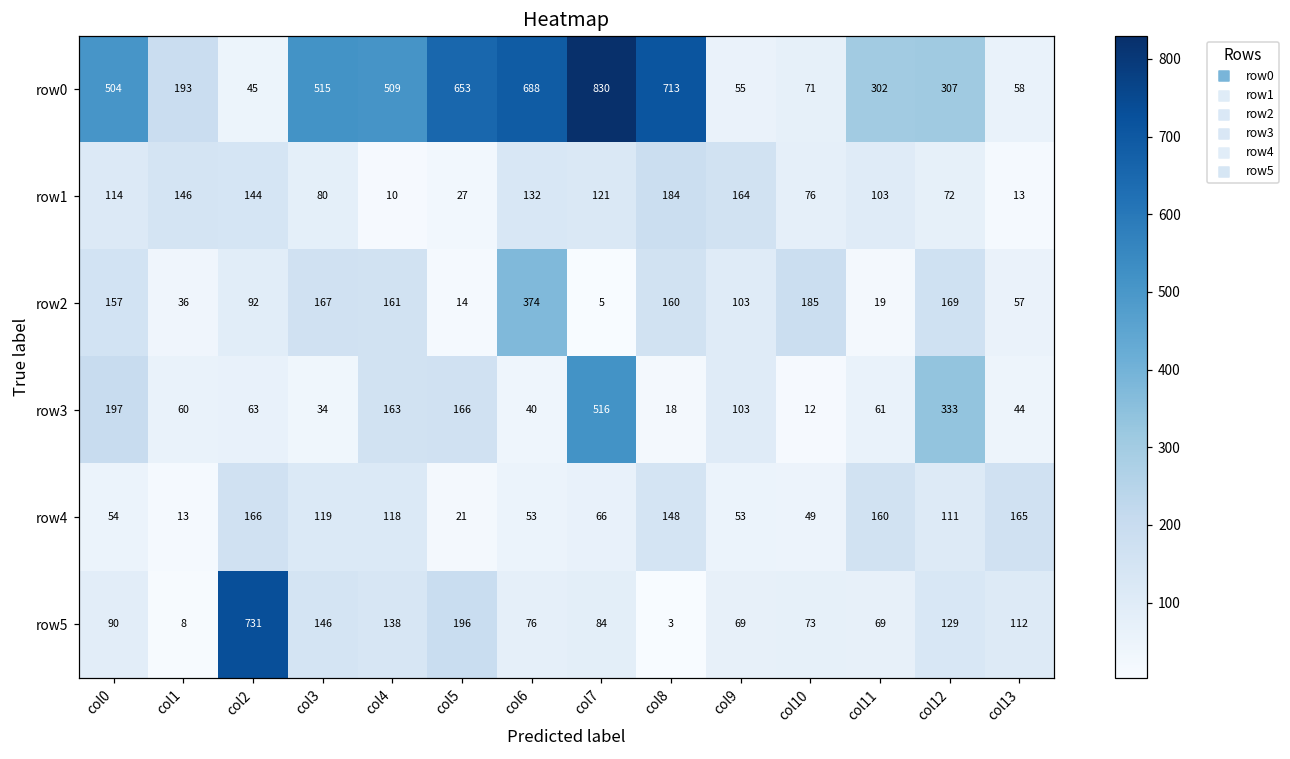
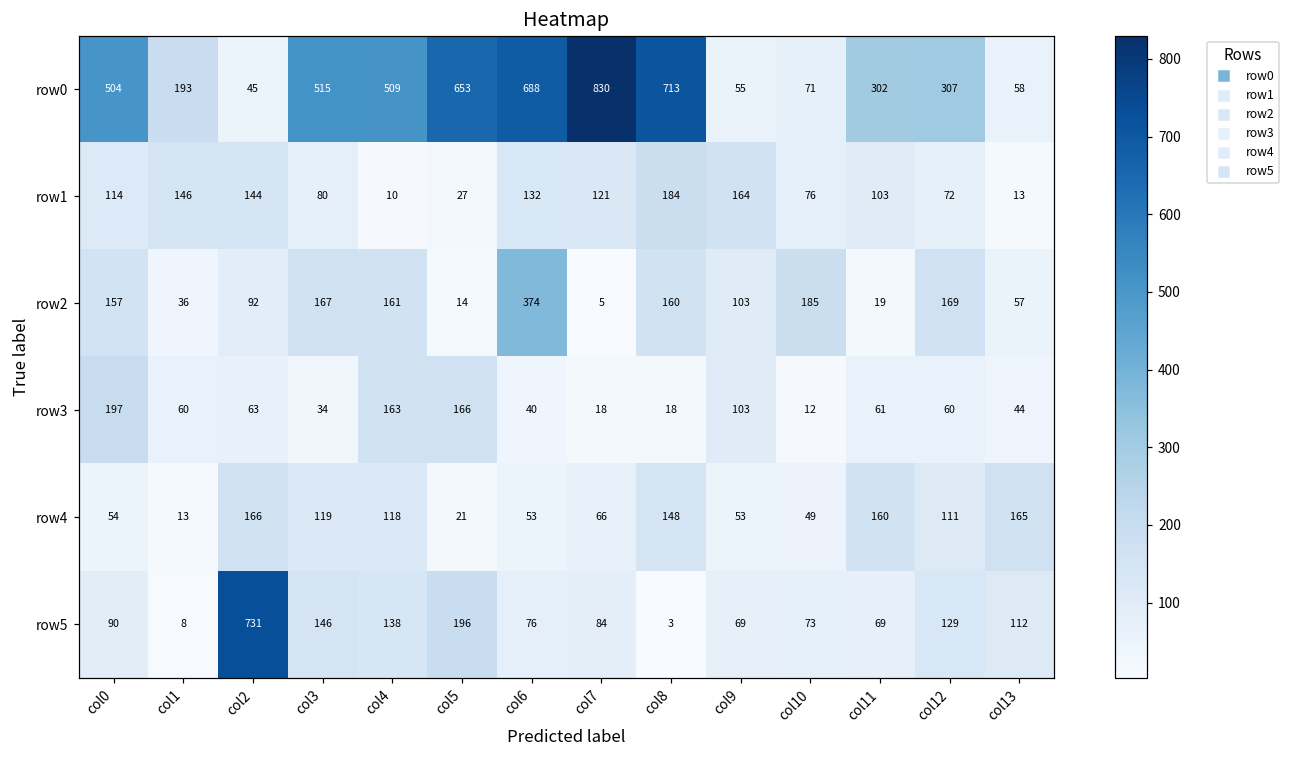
row3, col7: 516 -> 18
row3, col12: 333 -> 60
